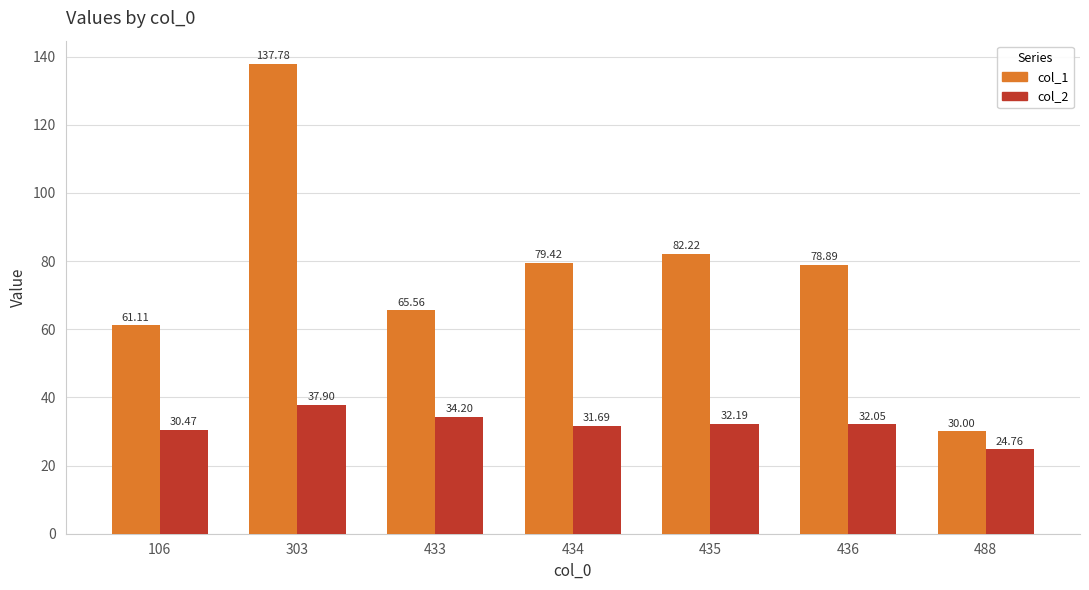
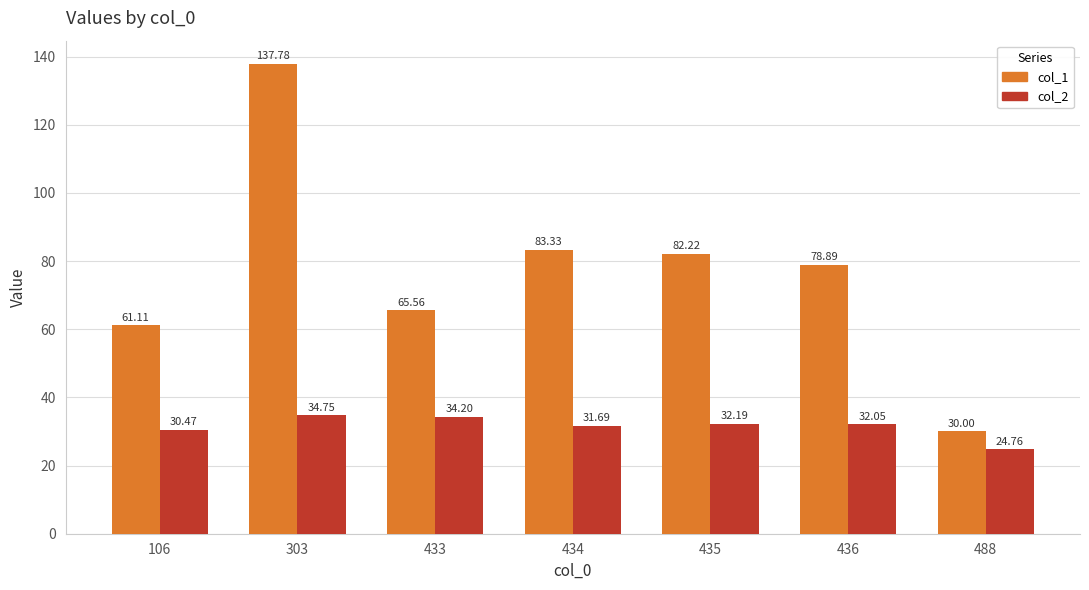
col_2, 303: 37.90 -> 34.75
col_1, 434: 79.42 -> 83.33
